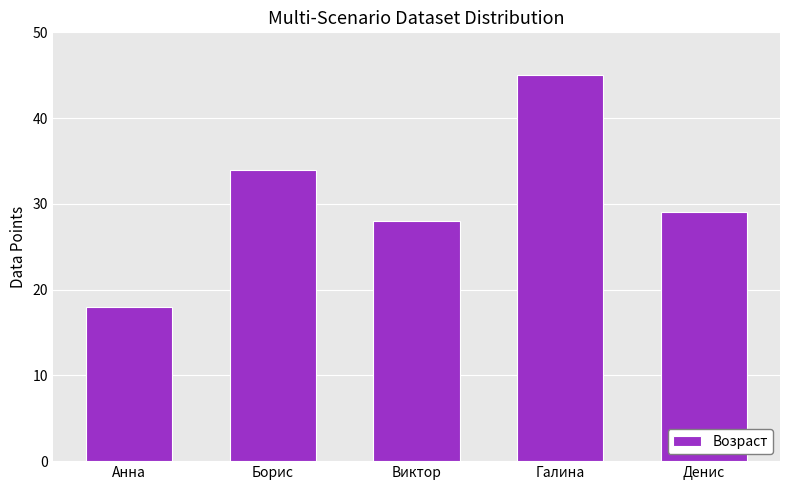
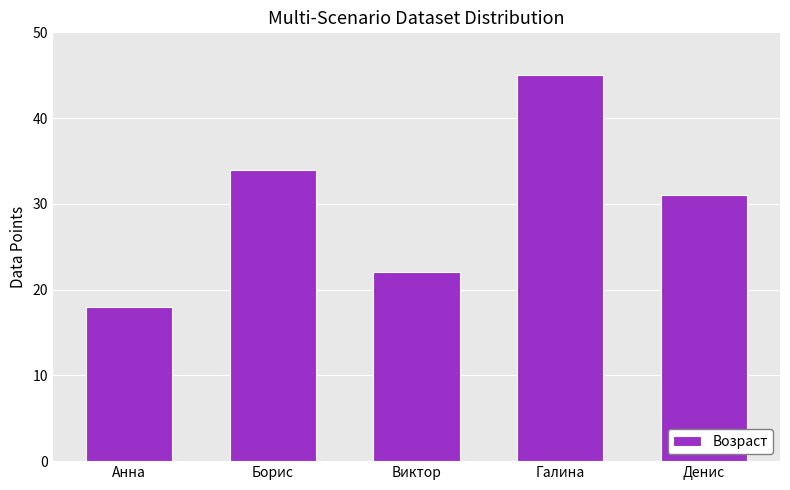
Виктор: 28 -> 22
Денис: 29 -> 31
